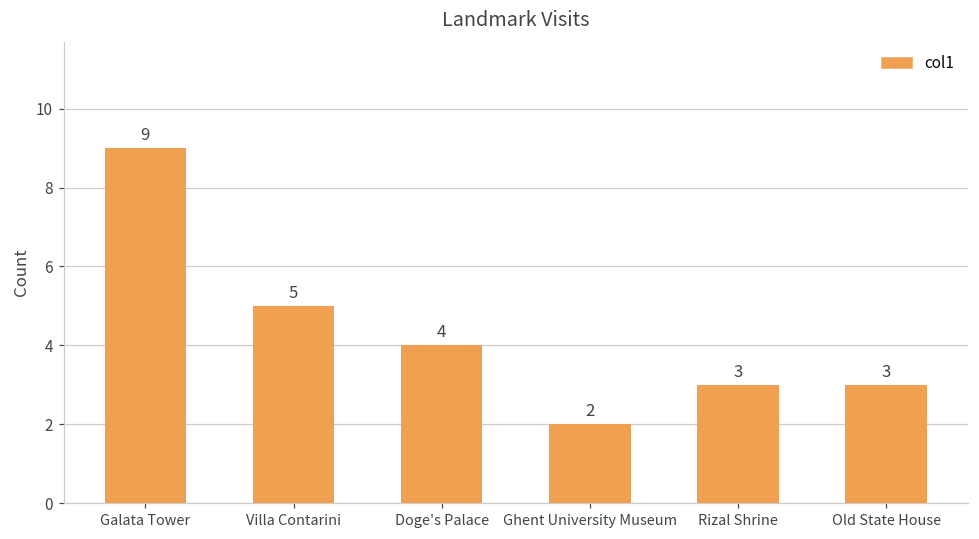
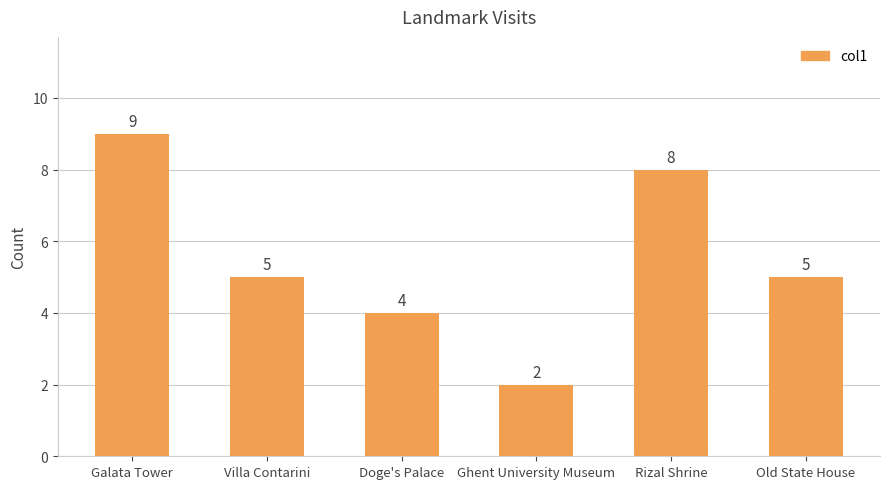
Rizal Shrine: 3 -> 8
Old State House: 3 -> 5
